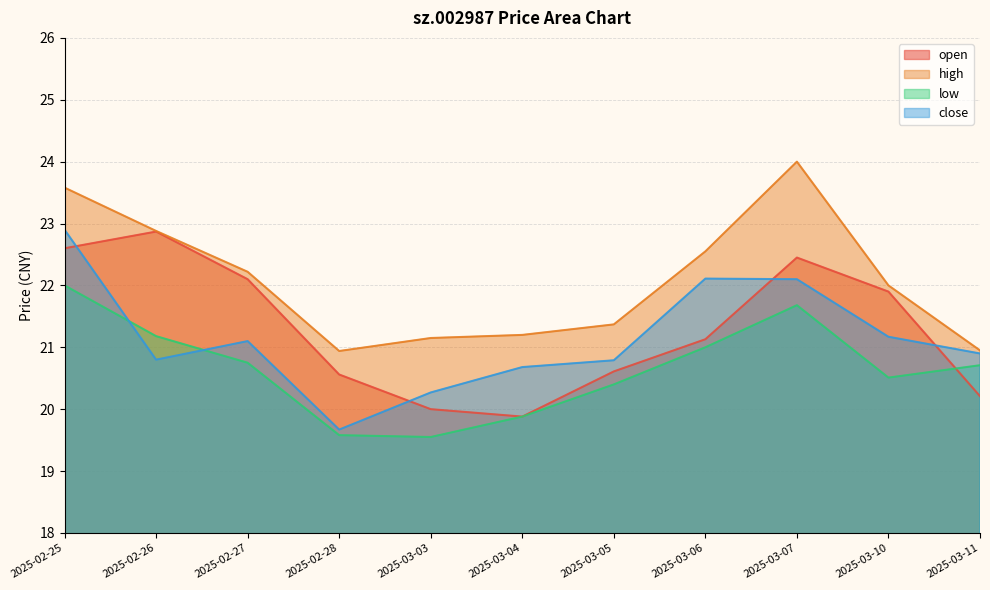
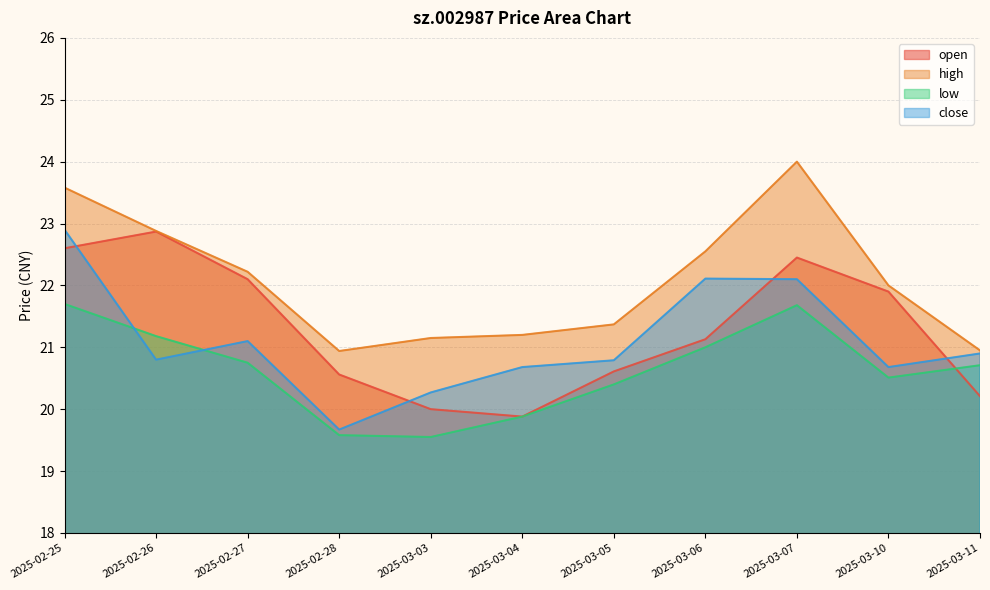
low, 2025-02-25: 22.0 -> 21.7
close, 2025-03-10: 21.2 -> 20.7
